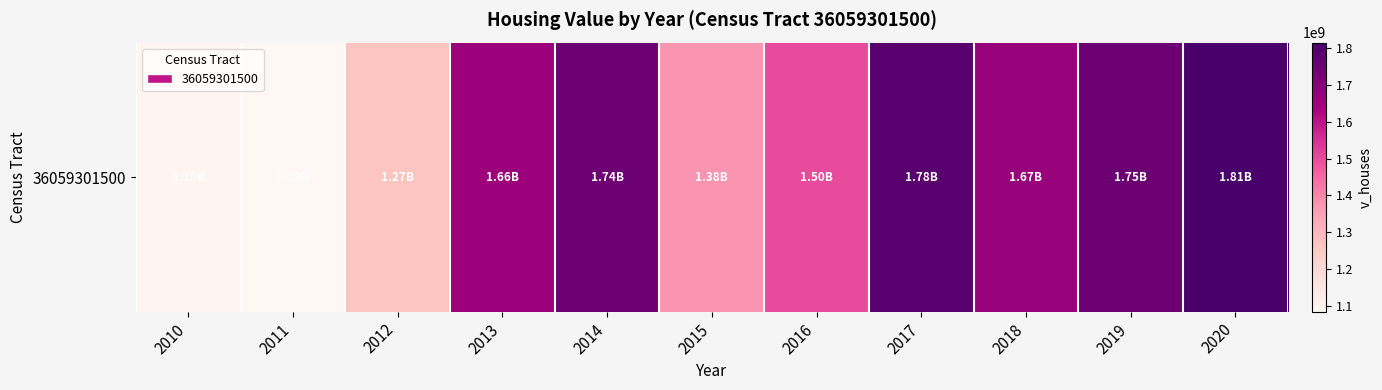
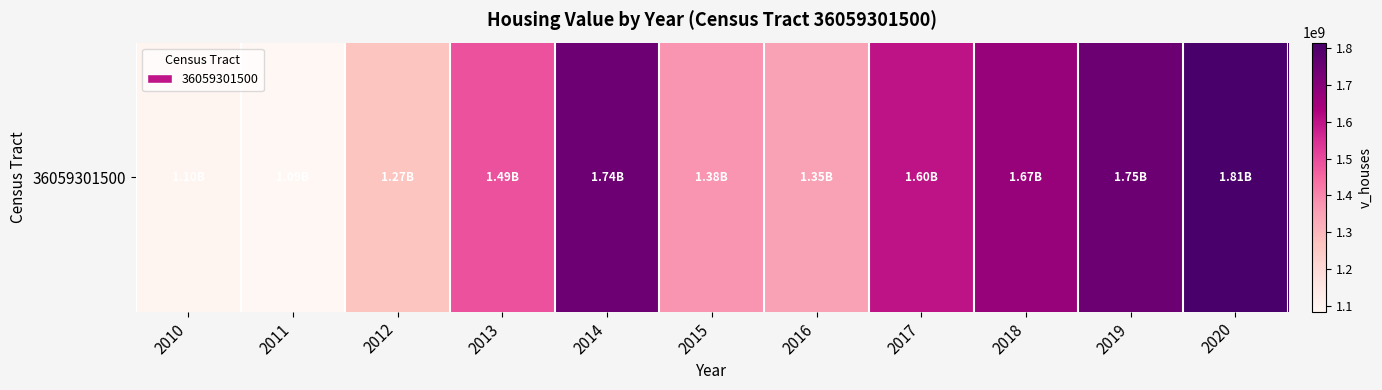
36059301500, 2013: 1.66B -> 1.49B
36059301500, 2016: 1.50B -> 1.35B
36059301500, 2017: 1.78B -> 1.60B
